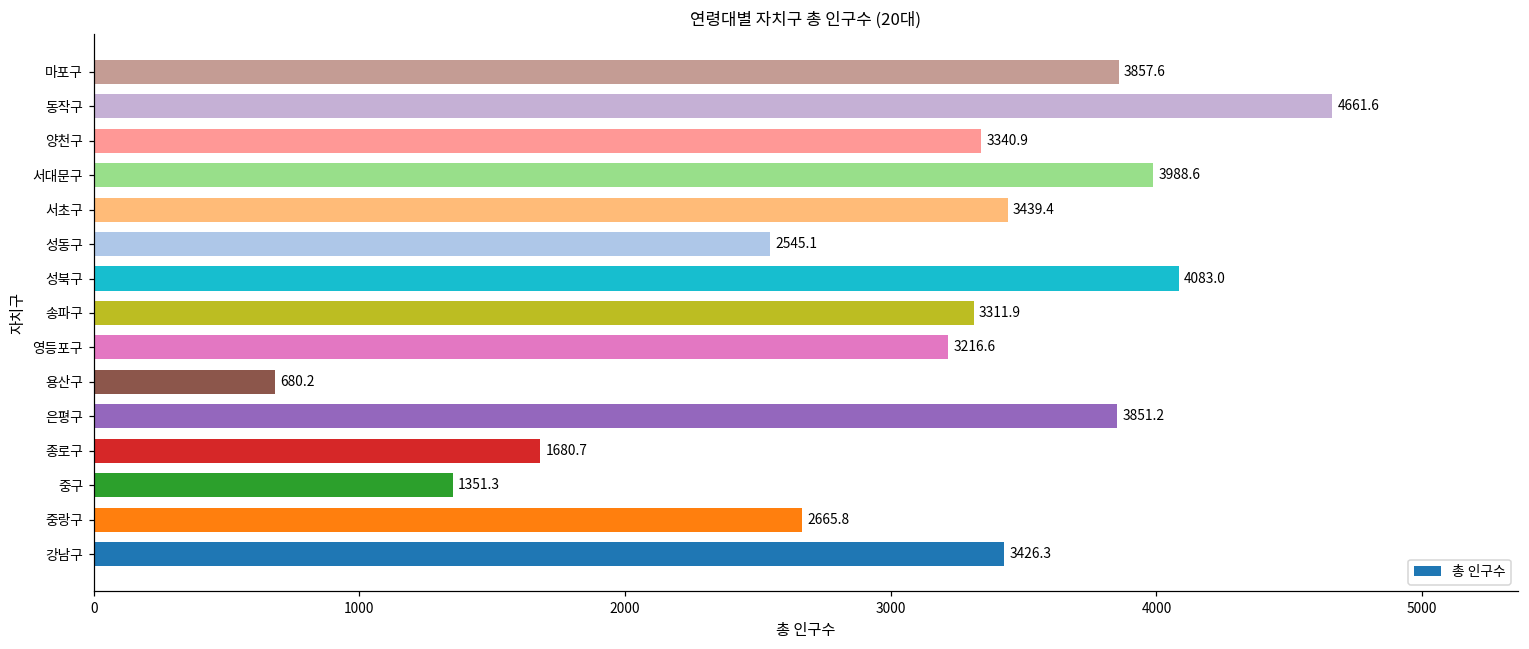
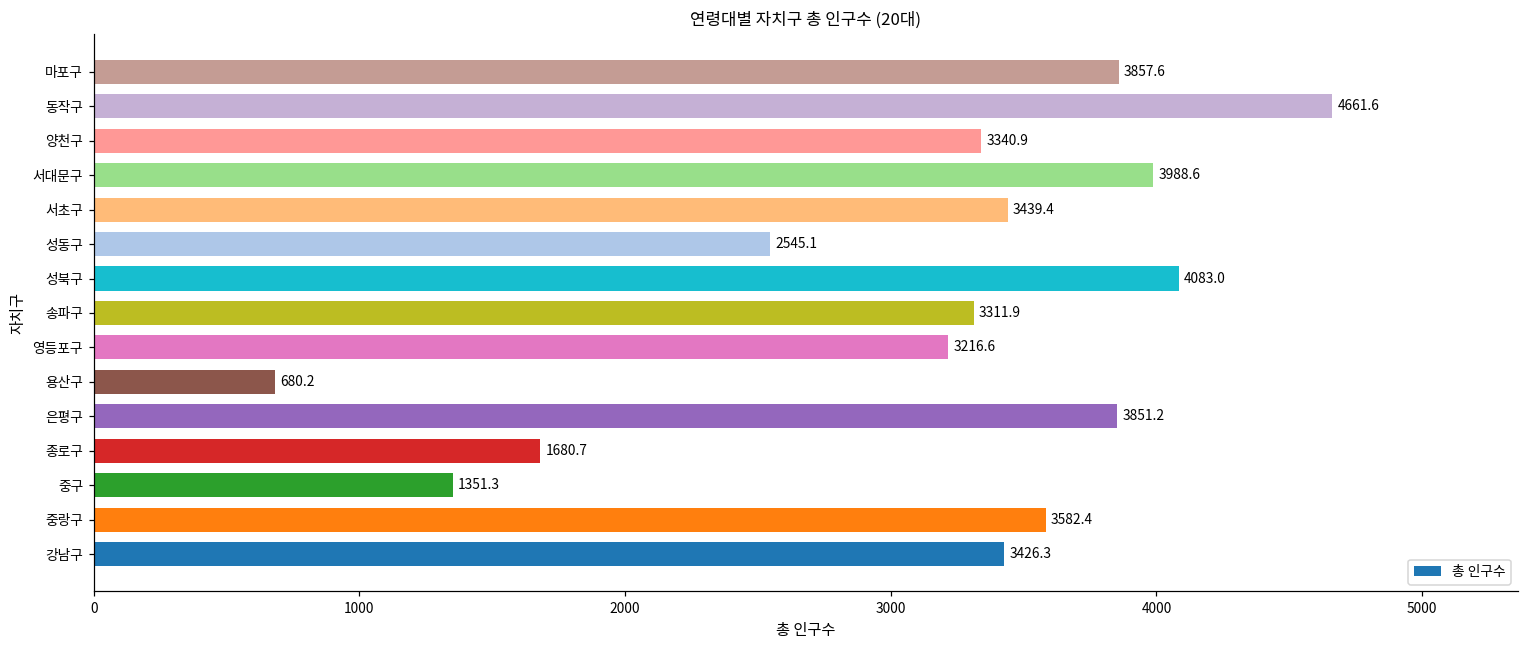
중랑구: 2665.8 -> 3582.4
